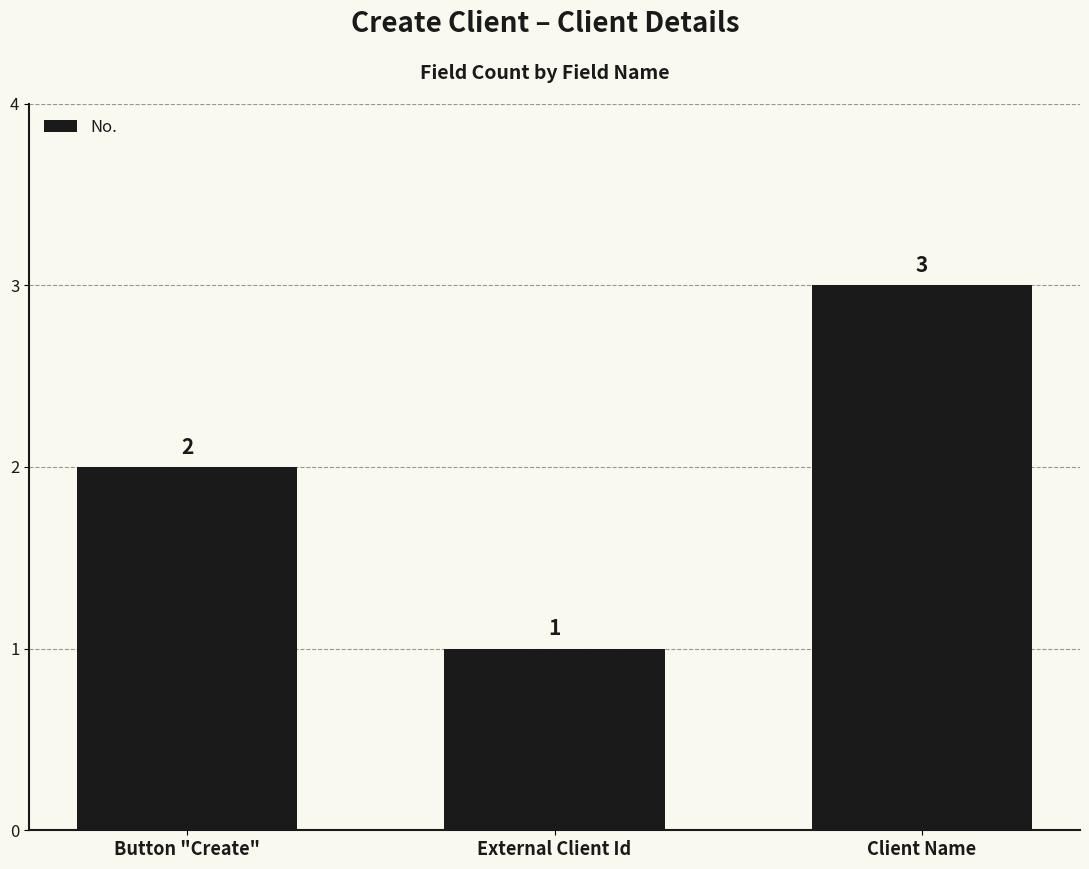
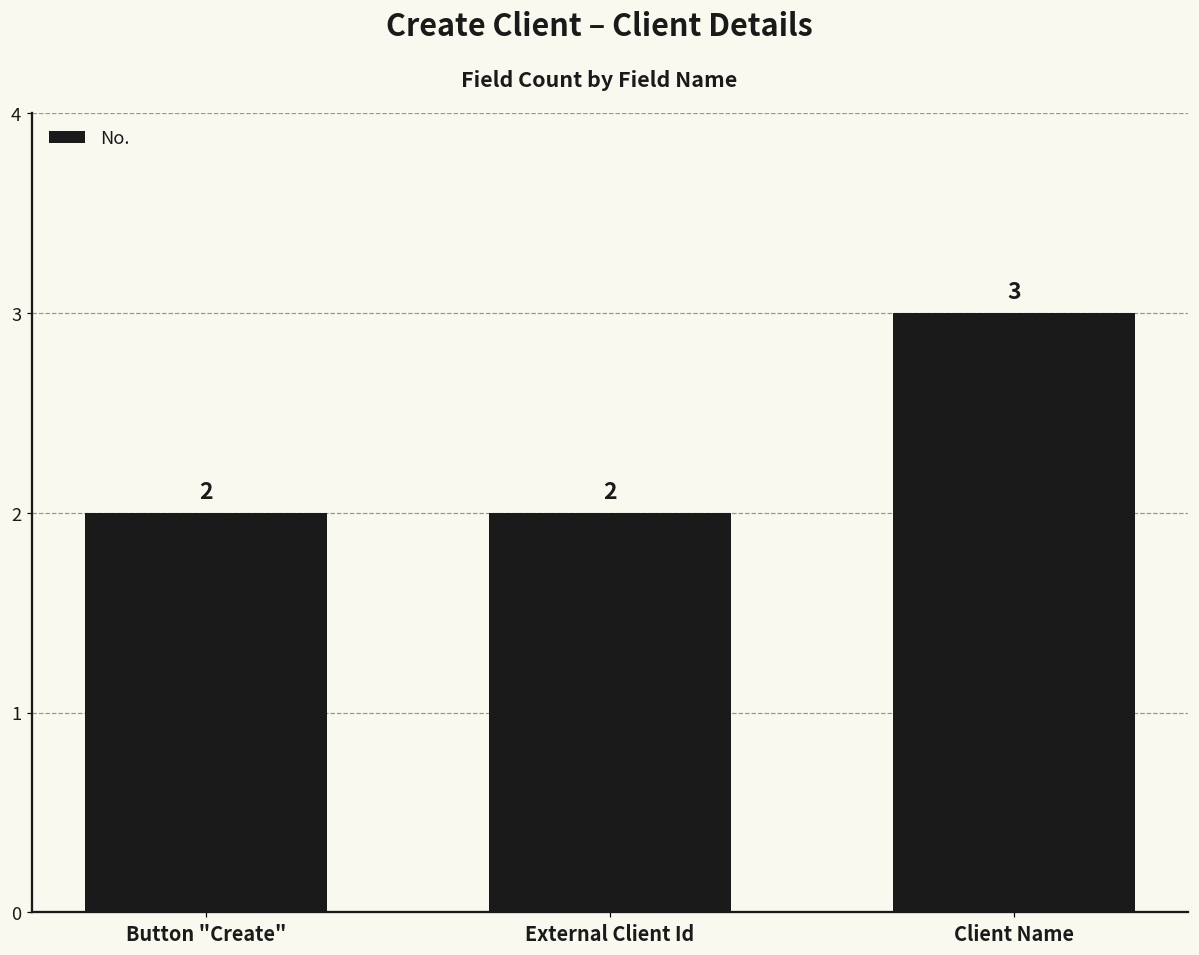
External Client Id: 1 -> 2
